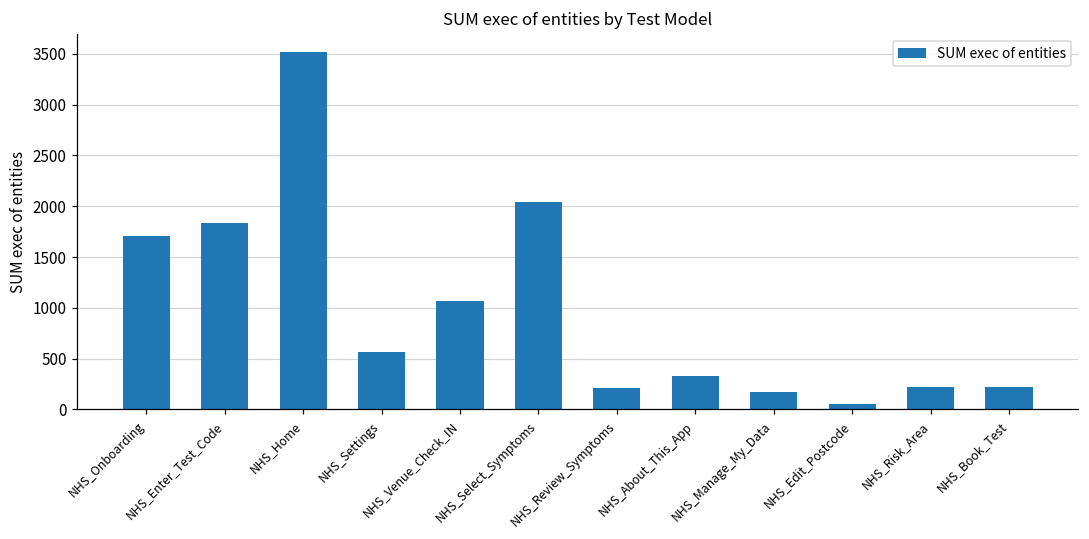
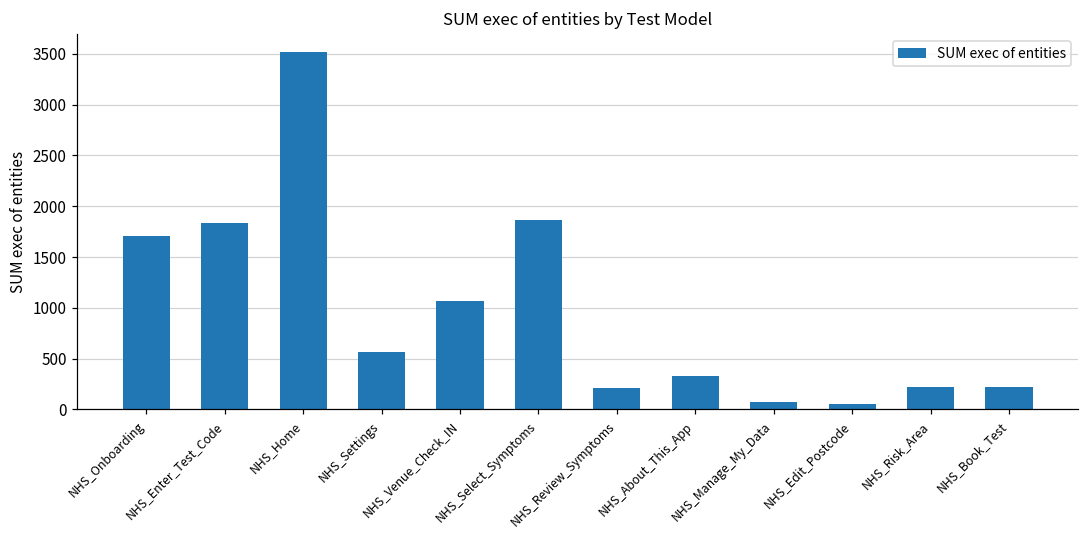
NHS_Select_Symptoms: 2000 -> 1900
NHS_Manage_My_Data: 200 -> 100
